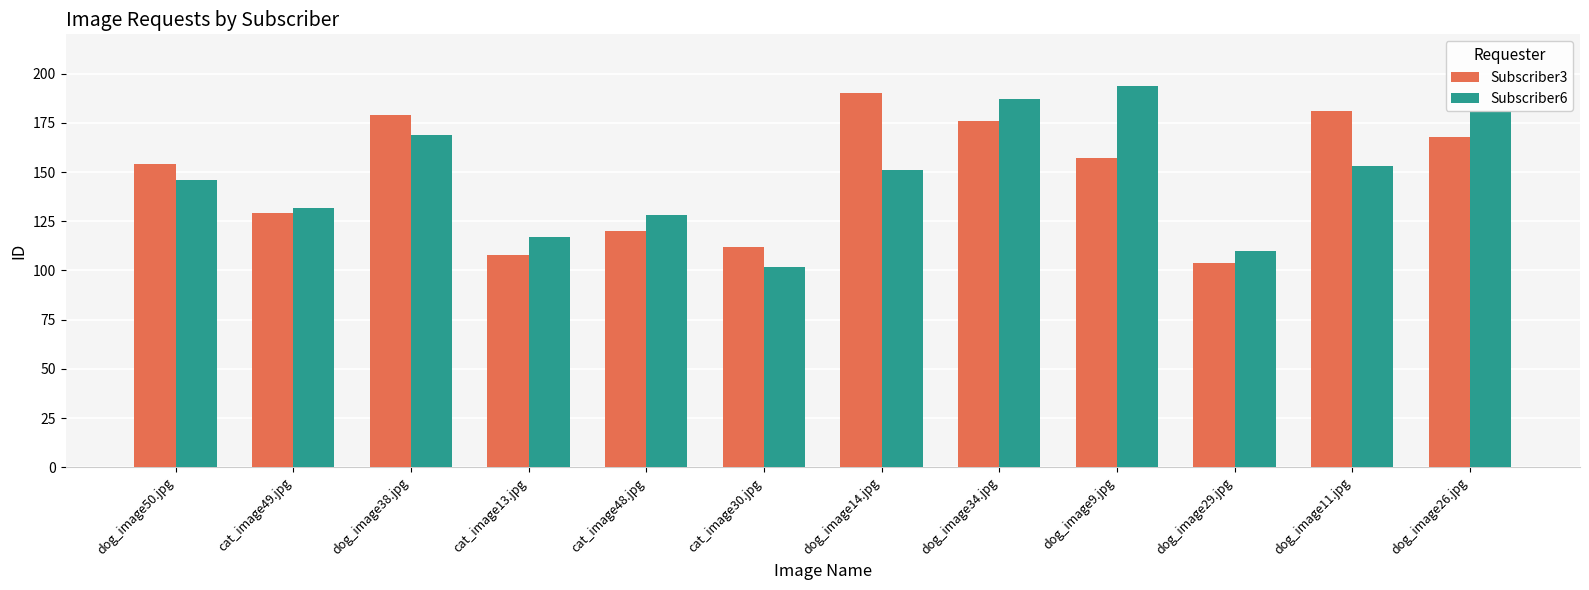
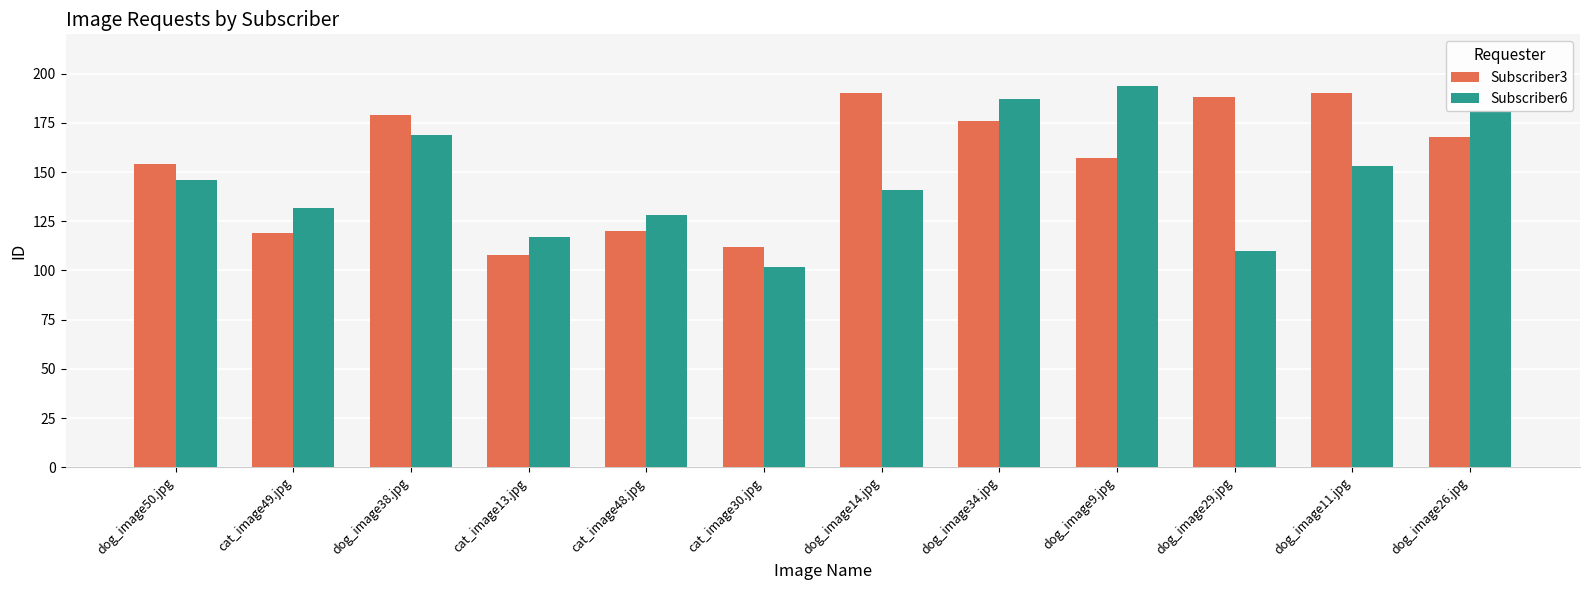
Subscriber3, cat_image49.jpg: 129 -> 119
Subscriber6, dog_image14.jpg: 151 -> 141
Subscriber3, dog_image29.jpg: 104 -> 188
Subscriber3, dog_image11.jpg: 181 -> 190
